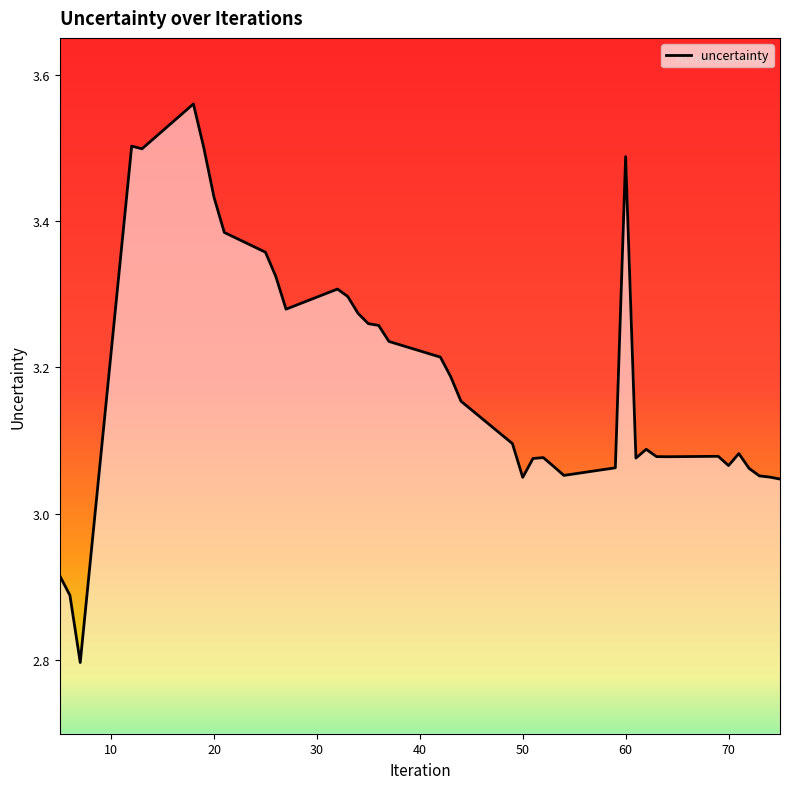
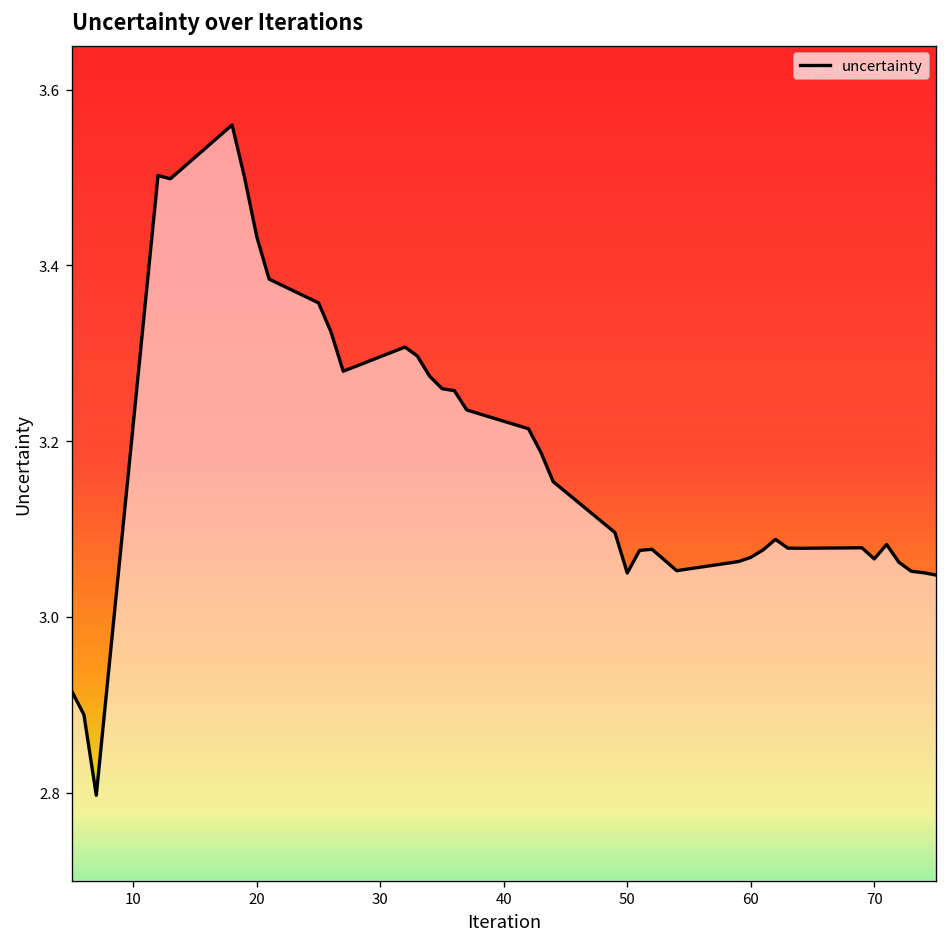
60: 3.49 -> 3.07
